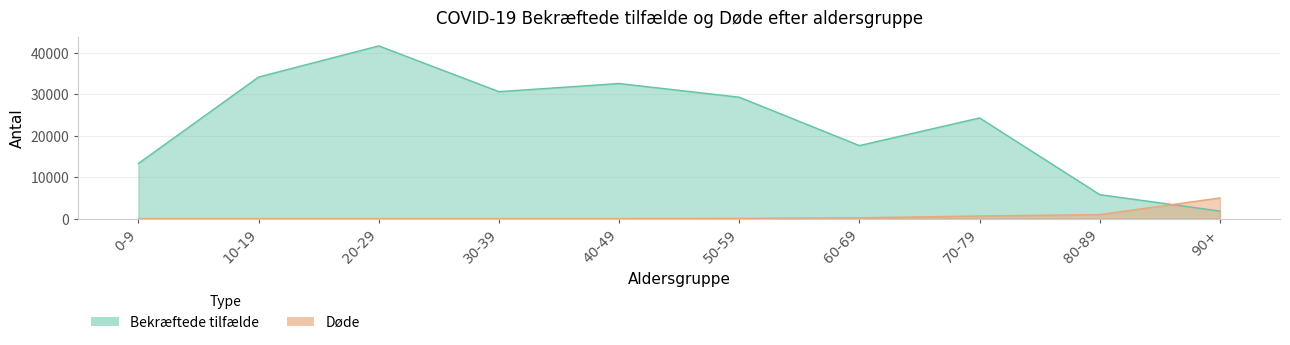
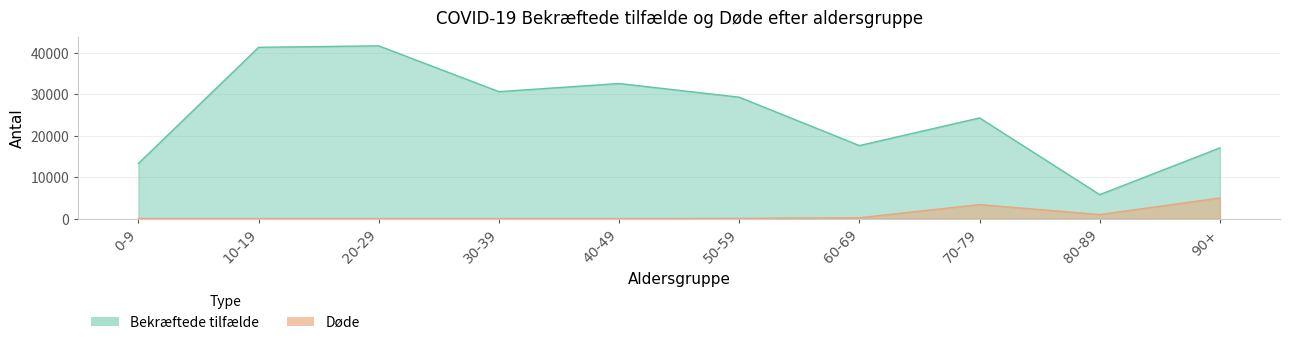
Bekræftede tilfælde, 10-19: 34000 -> 41000
Døde, 70-79: 1000 -> 3000
Bekræftede tilfælde, 90+: 2000 -> 17000
